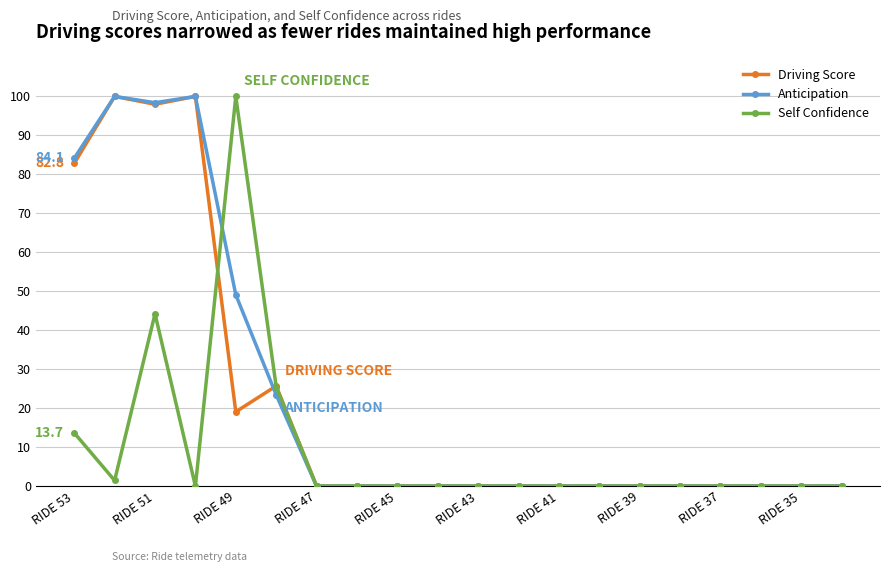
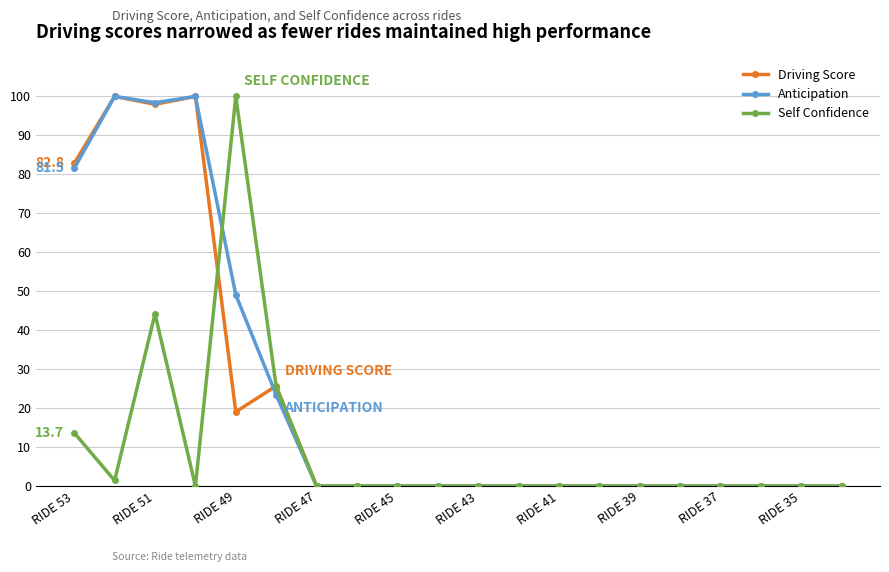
Anticipation, RIDE 53: 84.1 -> 81.5
